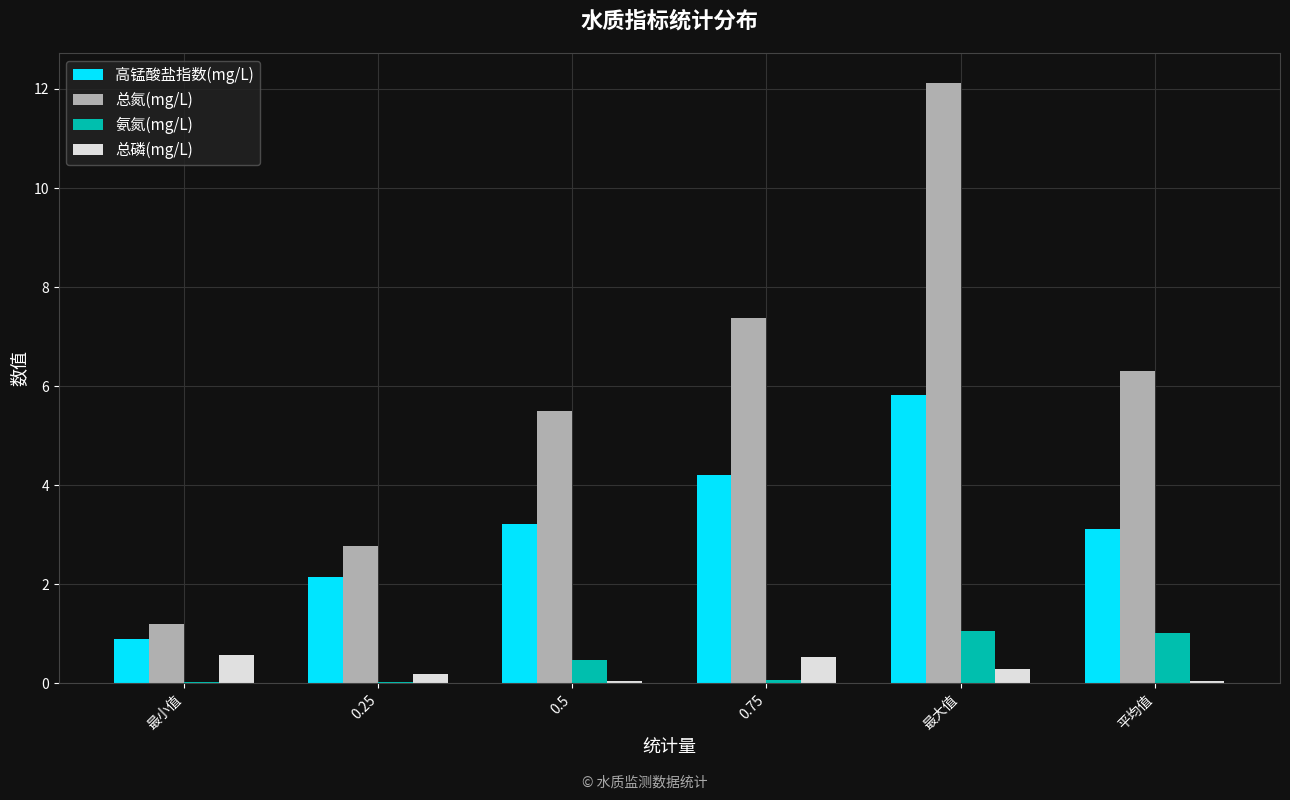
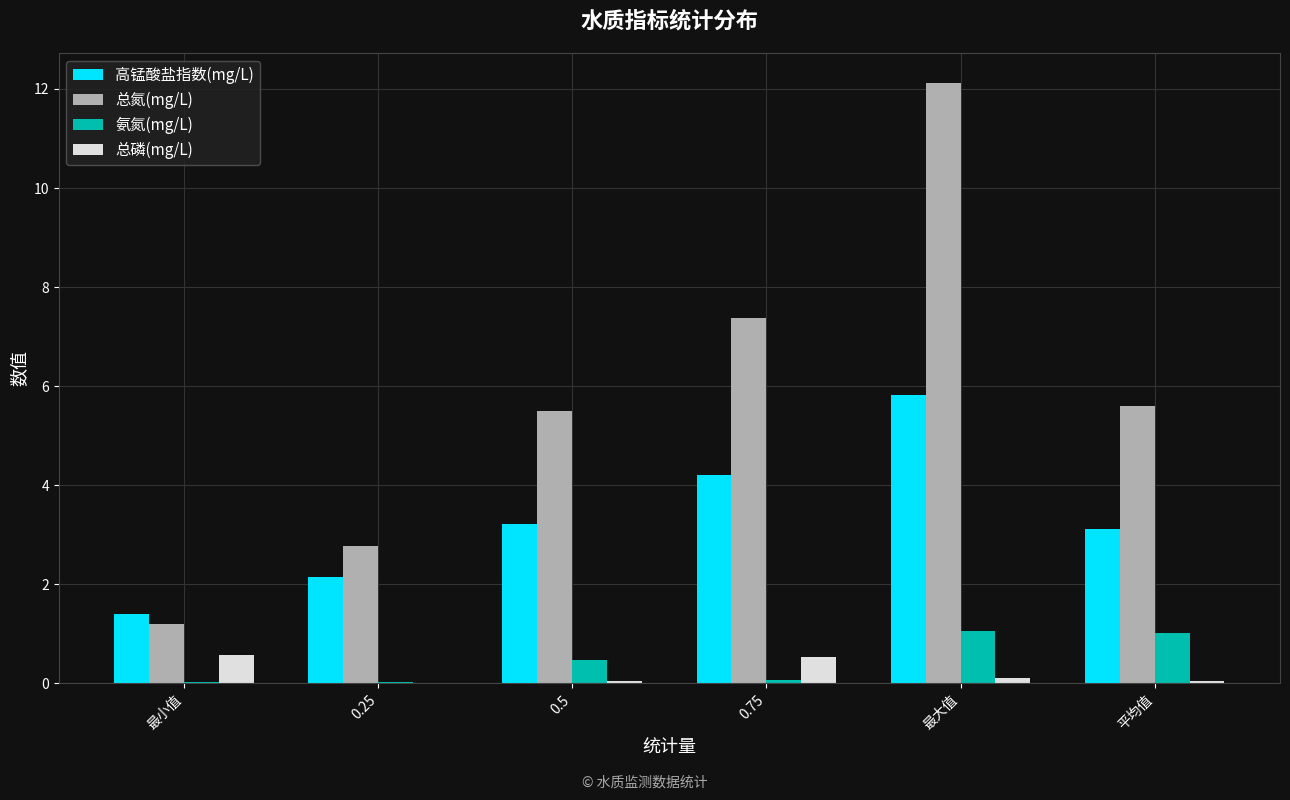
高锰酸盐指数(mg/L), 最小值: 0.9 -> 1.4
总磷(mg/L), 0.25: 0.2 -> 0.0
总磷(mg/L), 最大值: 0.3 -> 0.1
总氮(mg/L), 平均值: 6.3 -> 5.6
